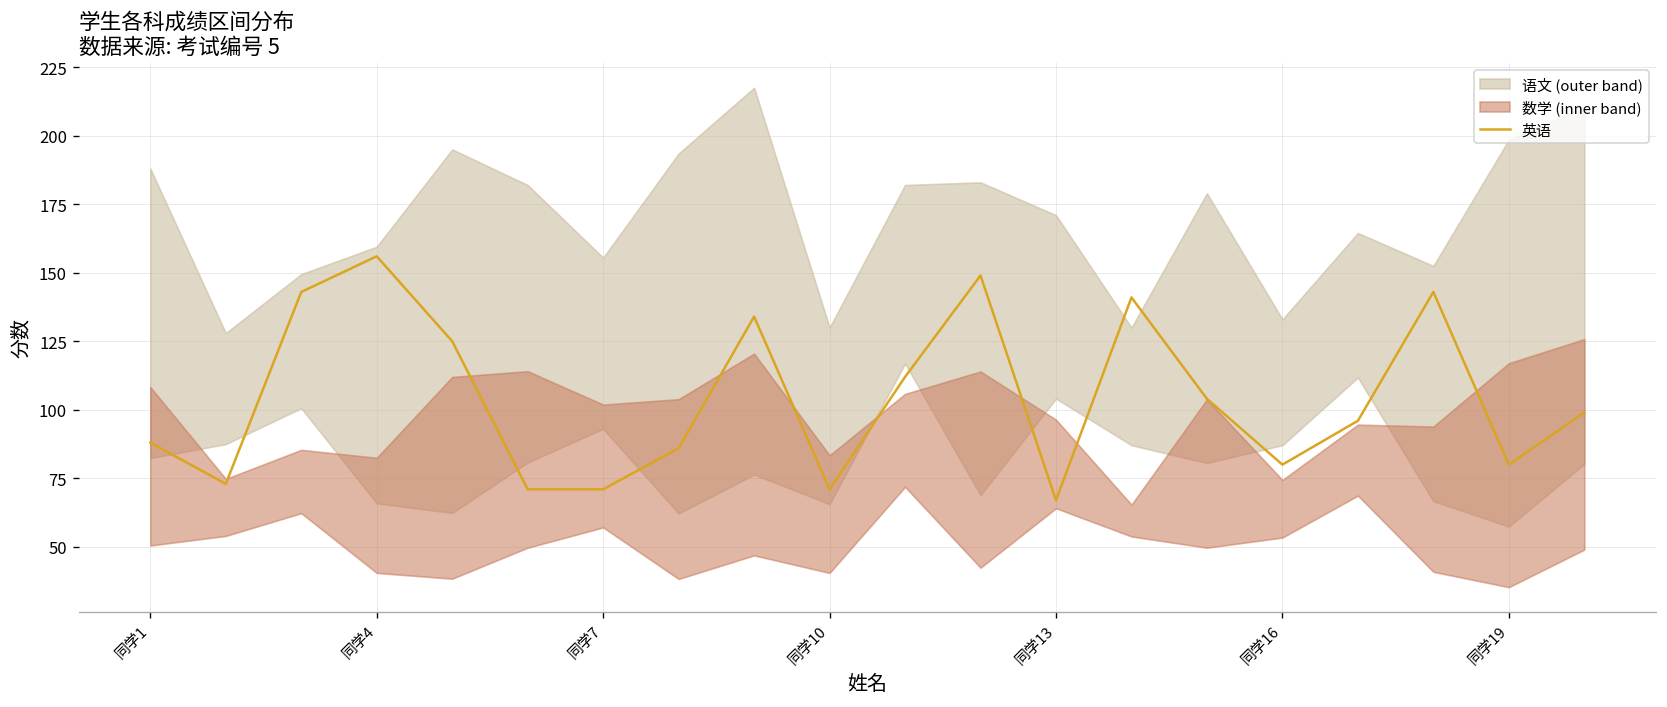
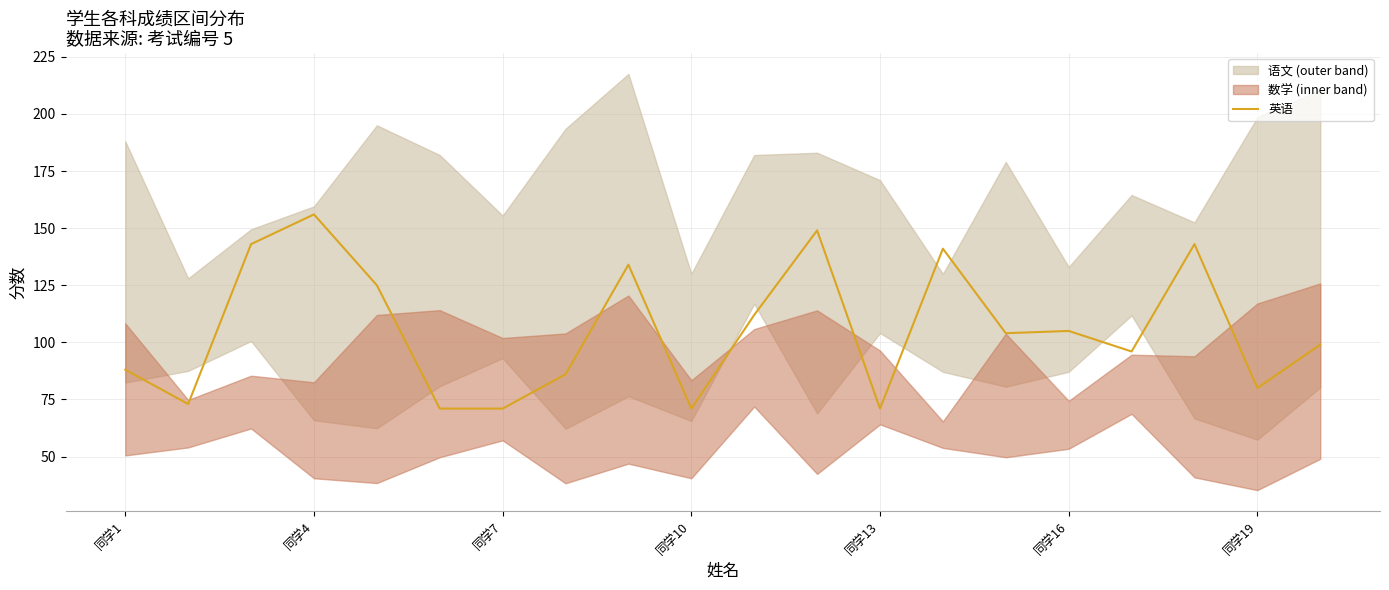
英语, 同学13: 67 -> 71
英语, 同学16: 80 -> 105
